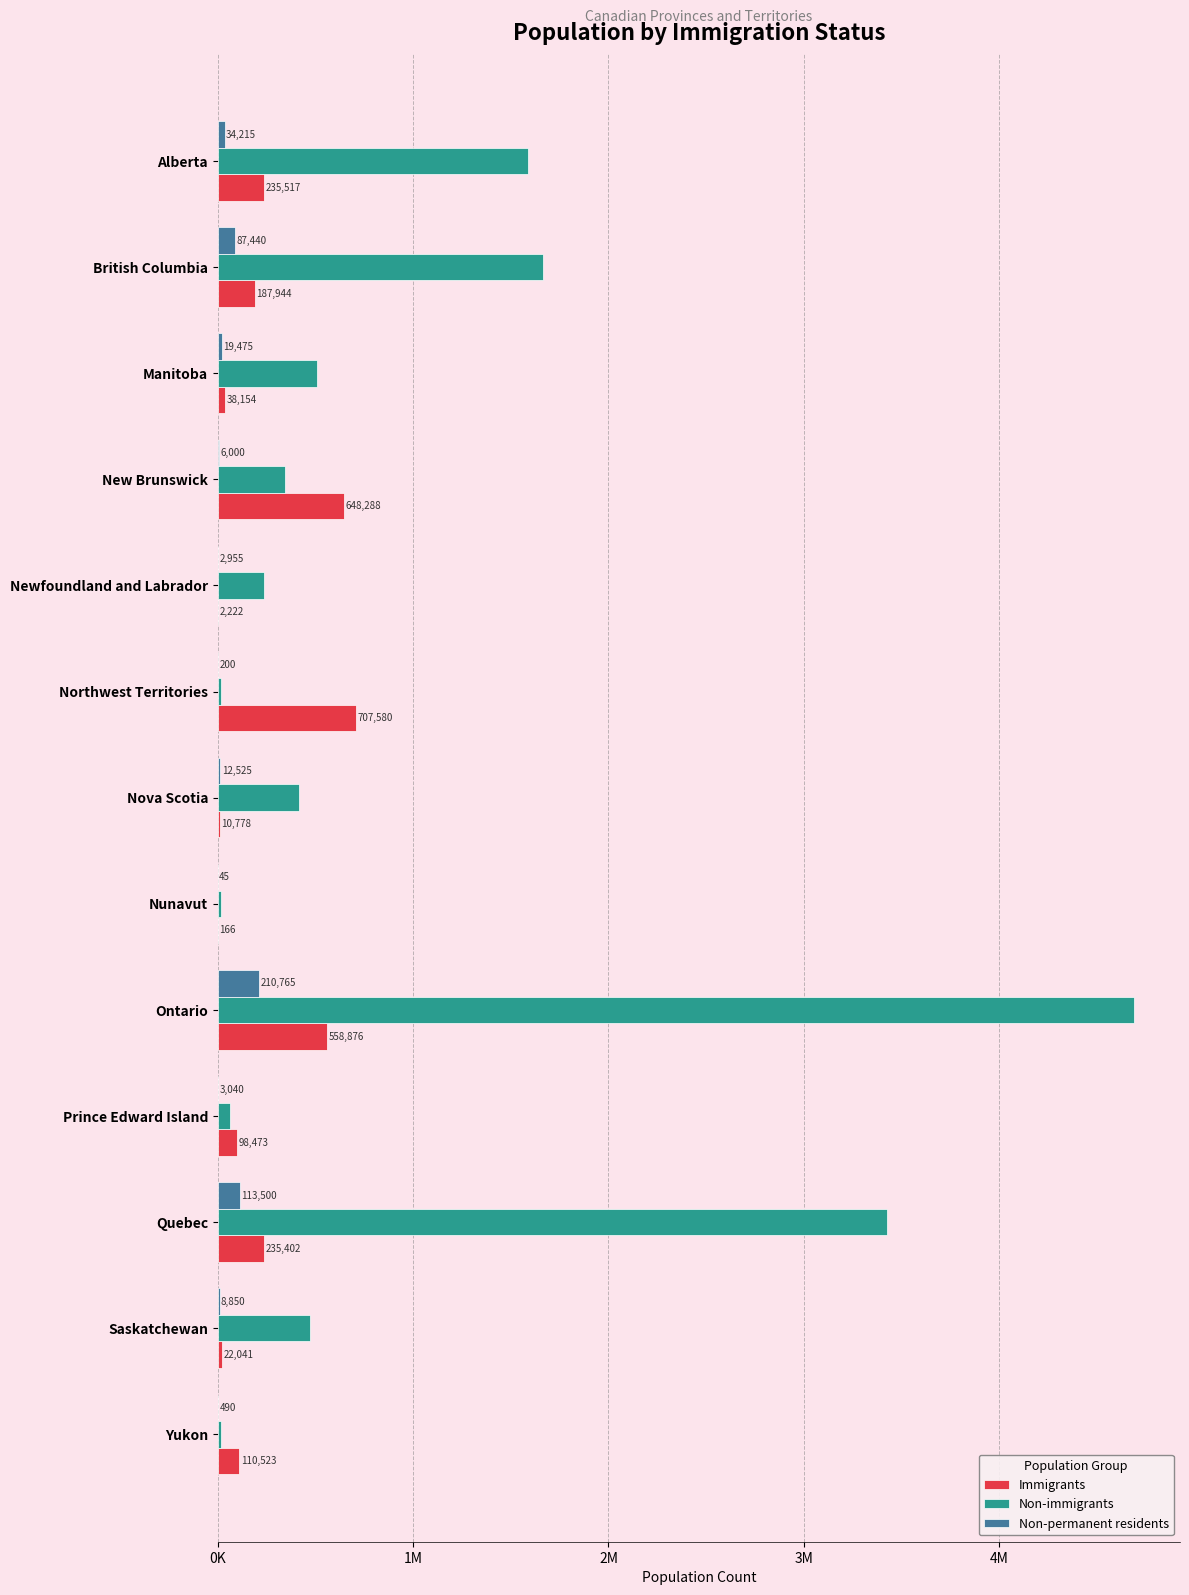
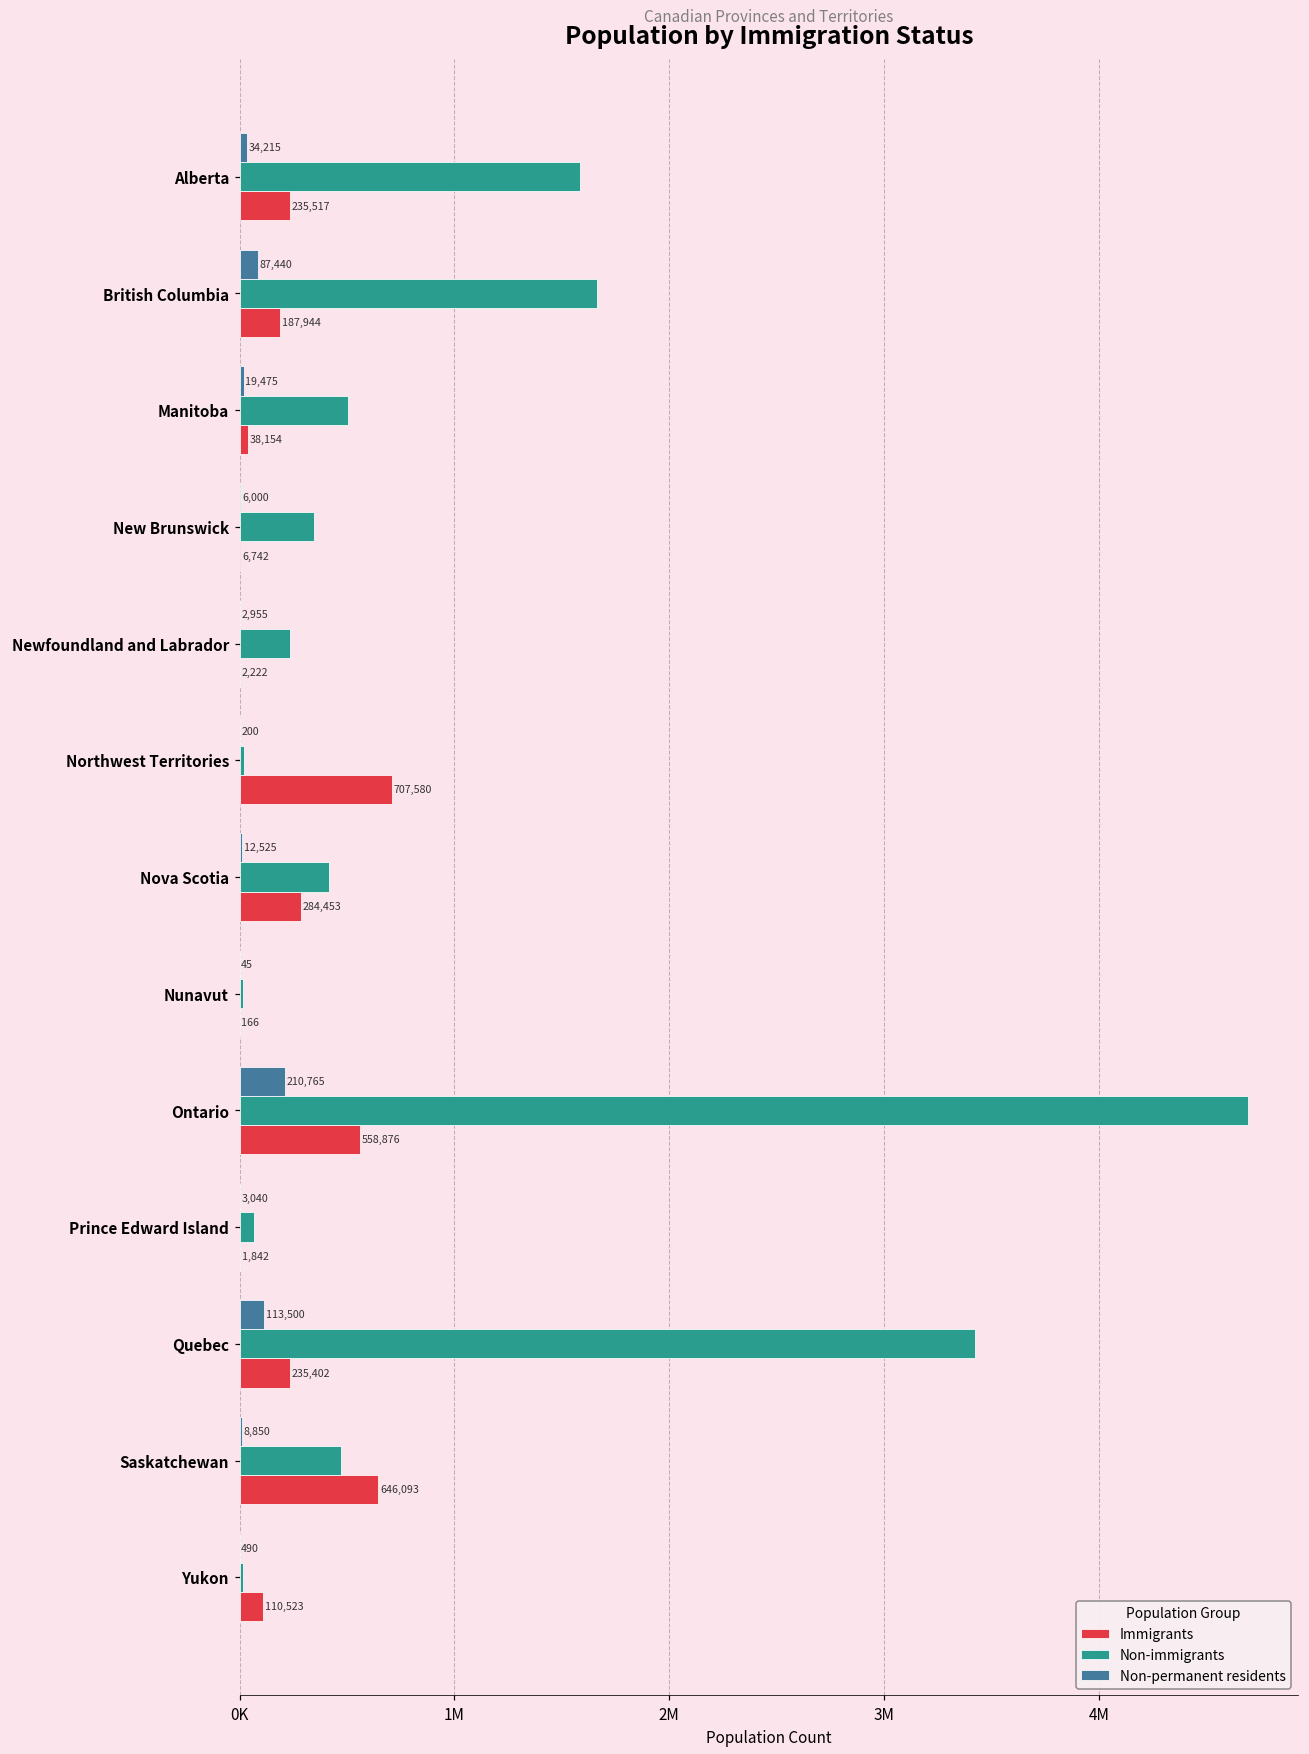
Immigrants, New Brunswick: 648,288 -> 6,742
Immigrants, Nova Scotia: 10,778 -> 284,453
Immigrants, Prince Edward Island: 98,473 -> 1,842
Immigrants, Saskatchewan: 22,041 -> 646,093
